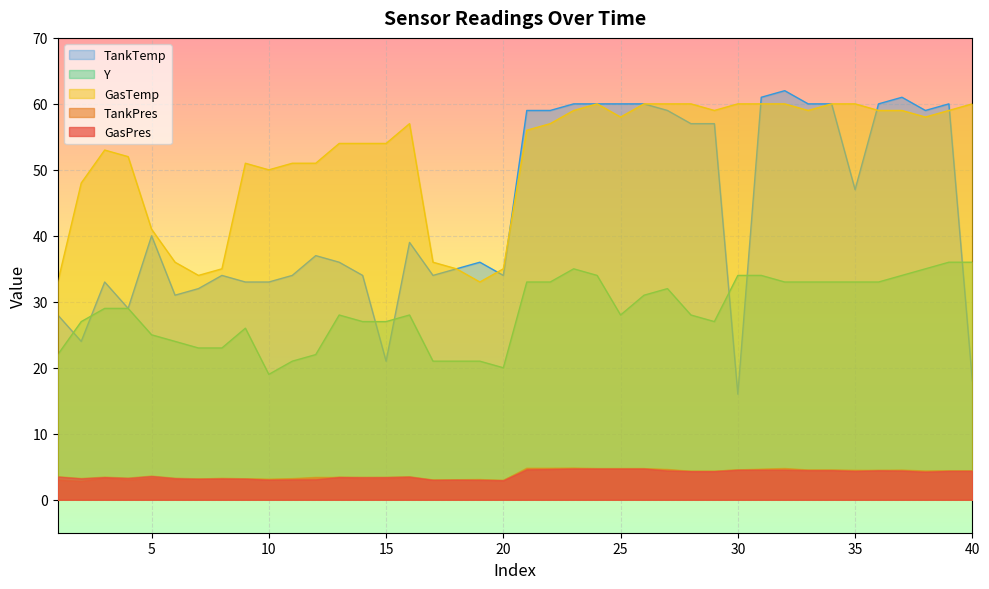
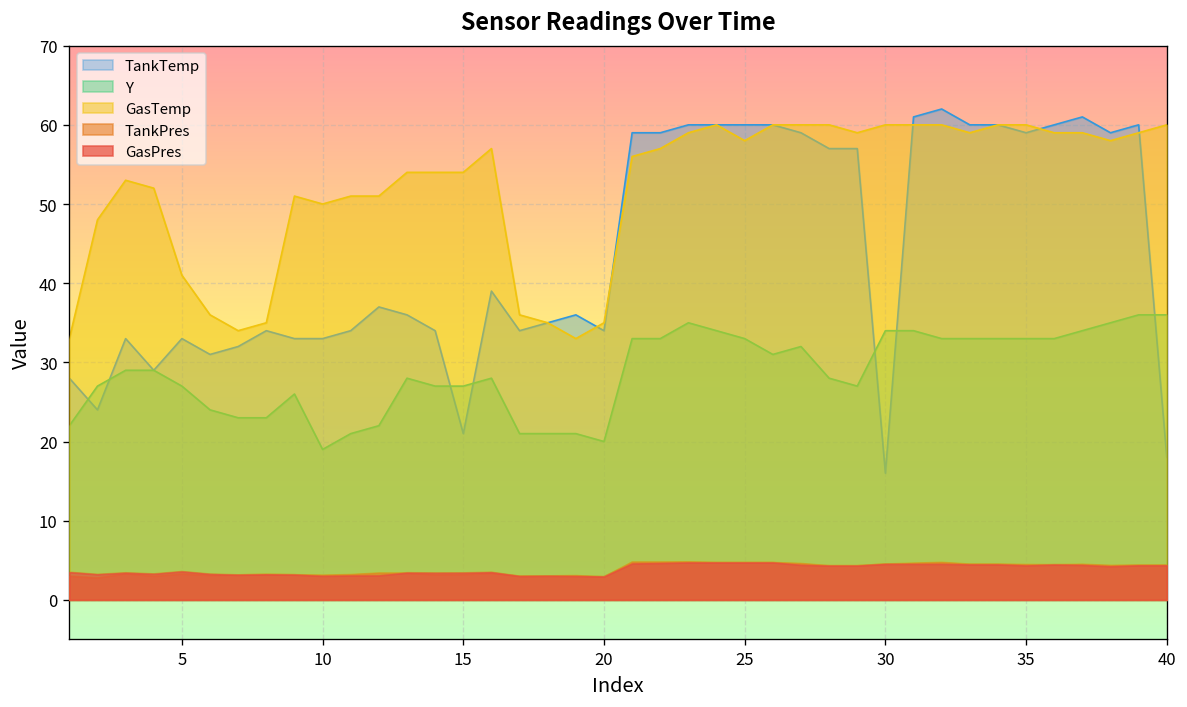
TankTemp, 5: 40 -> 33
Y, 5: 25 -> 27
Y, 25: 28 -> 33
TankTemp, 35: 47 -> 59
